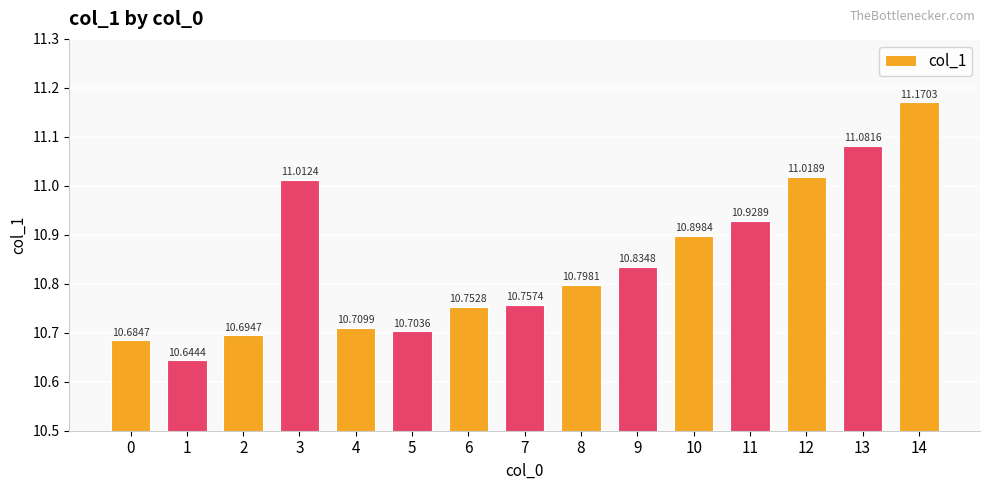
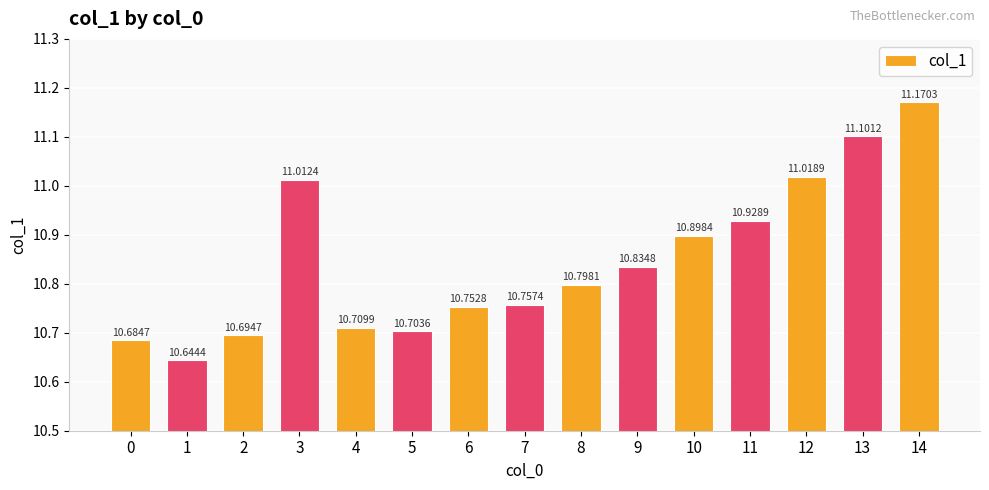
13: 11.0816 -> 11.1012
